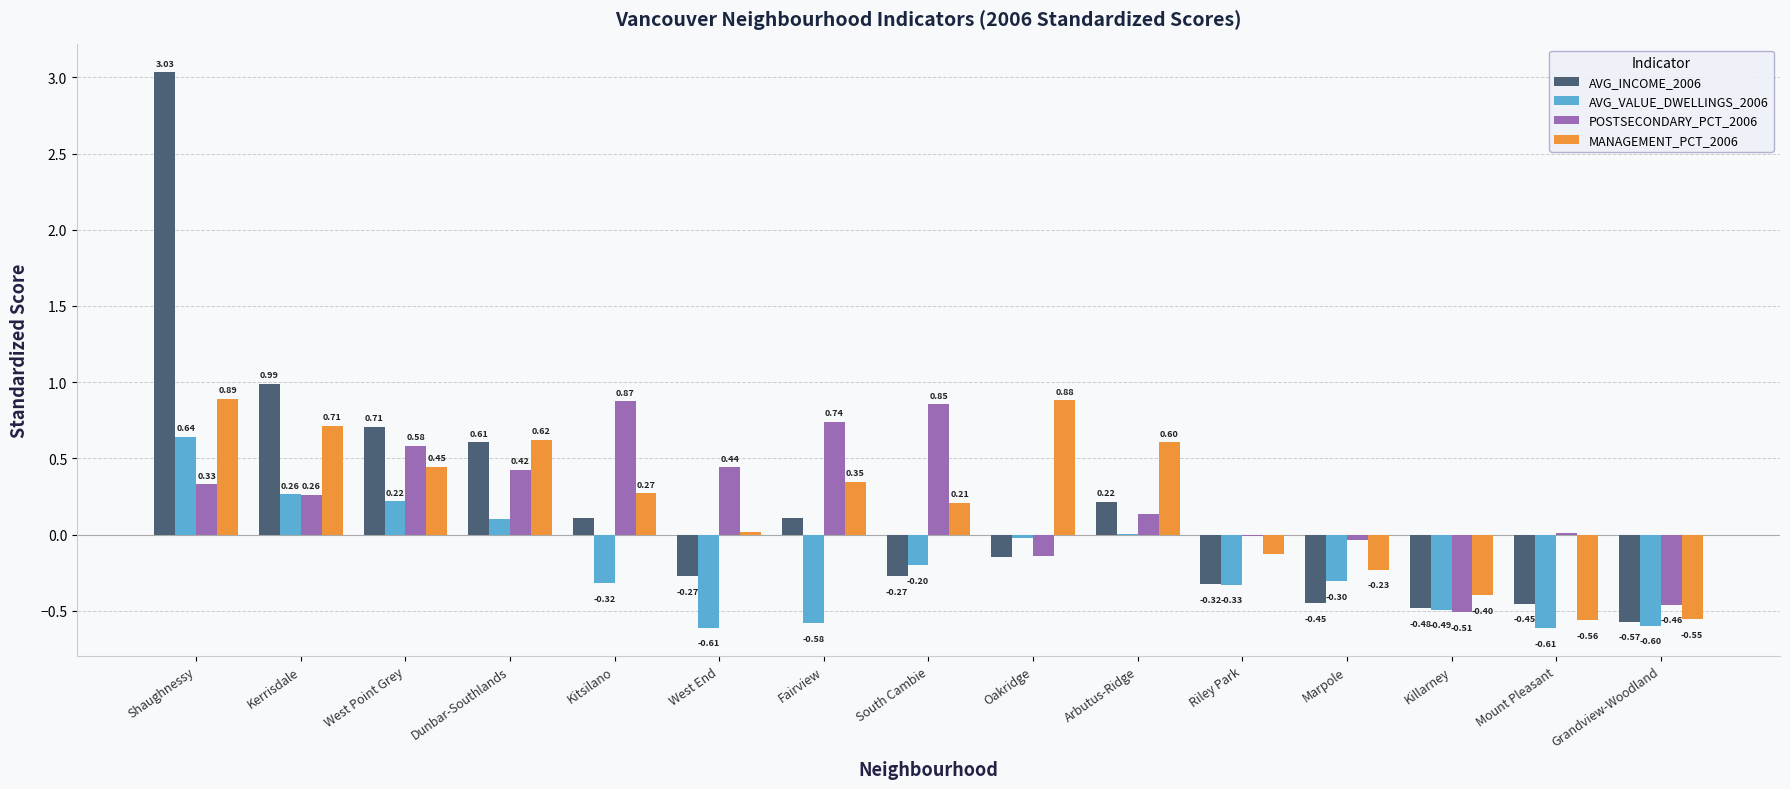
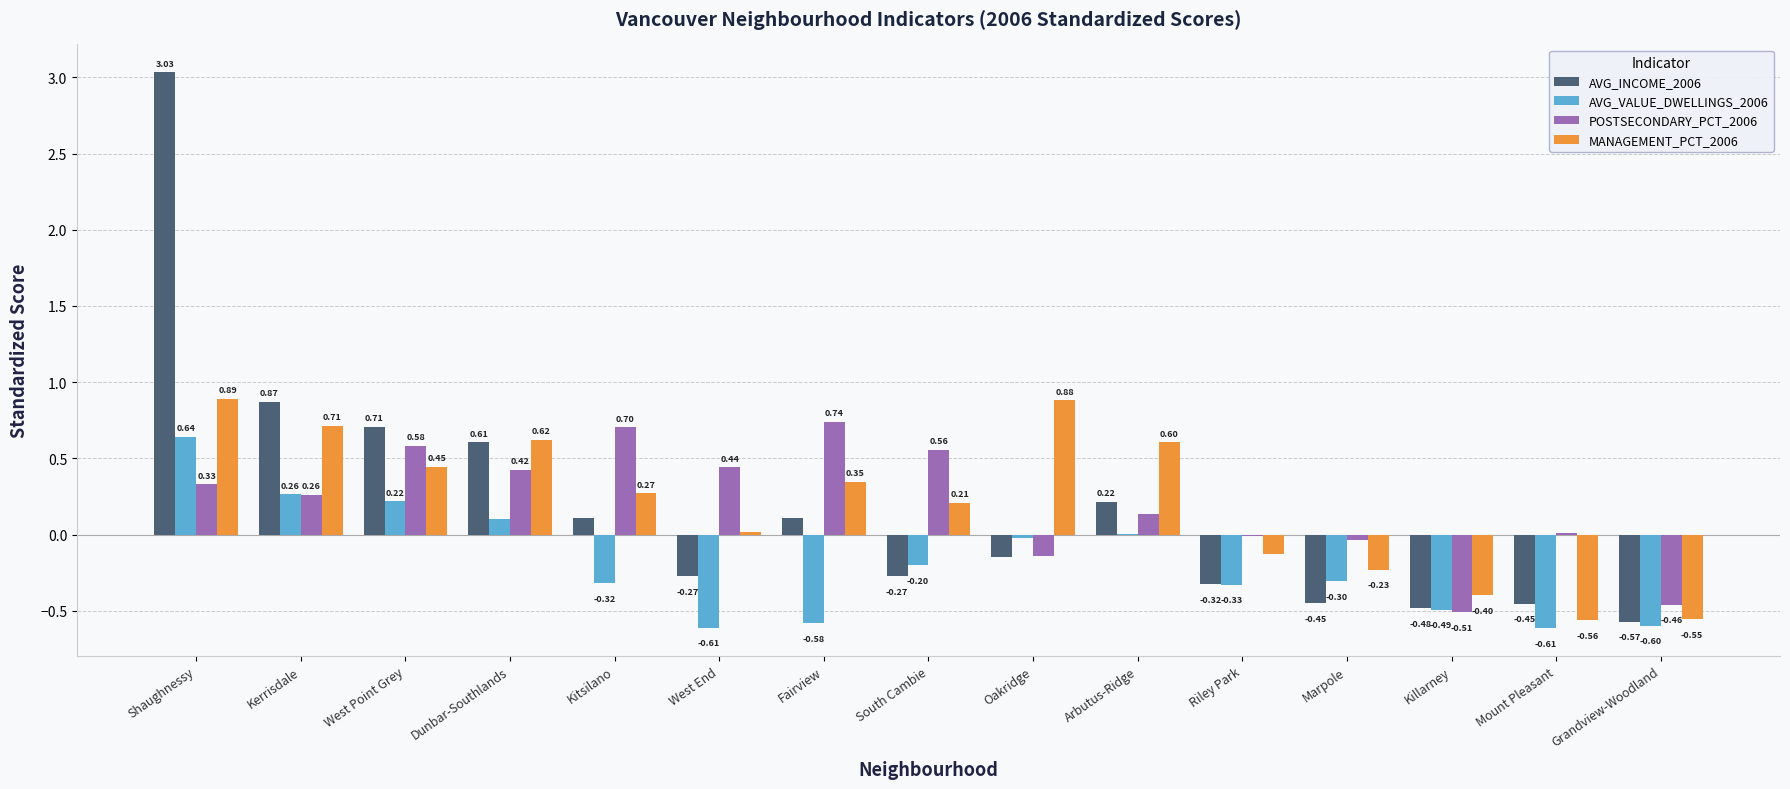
AVG_INCOME_2006, Kerrisdale: 0.99 -> 0.87
POSTSECONDARY_PCT_2006, Kitsilano: 0.87 -> 0.70
POSTSECONDARY_PCT_2006, South Cambie: 0.85 -> 0.56
